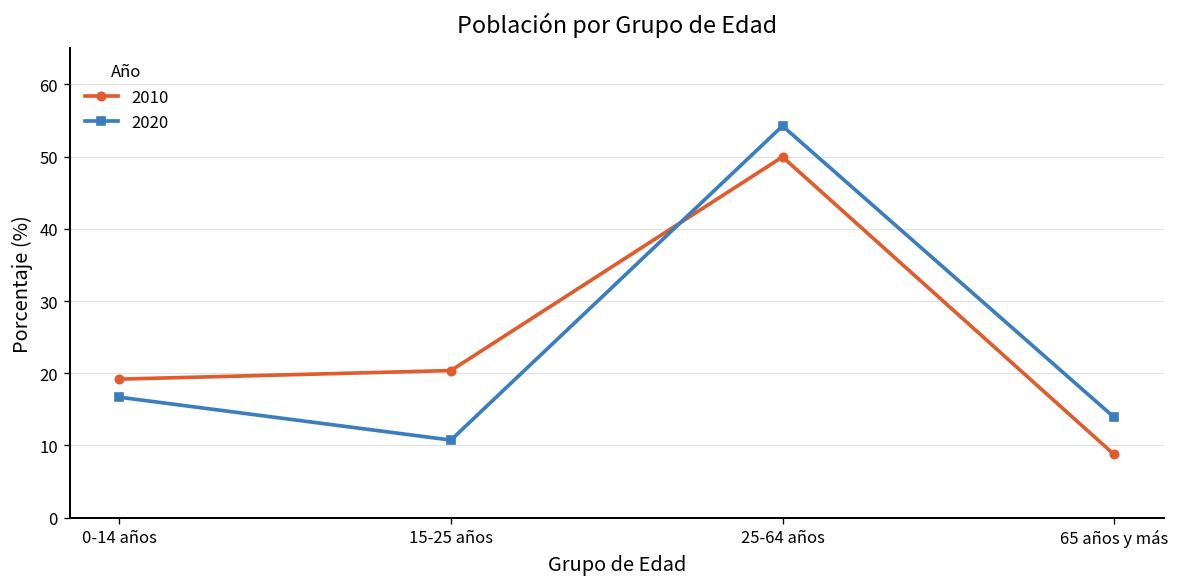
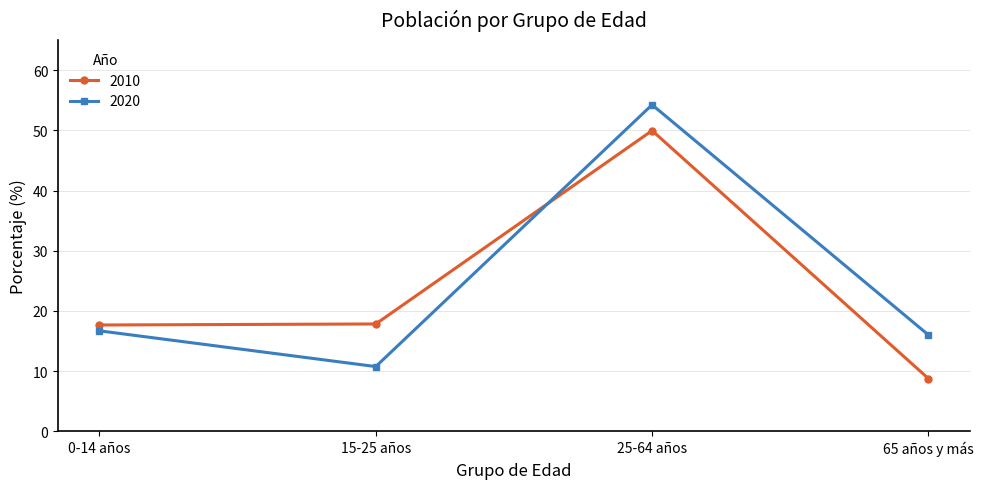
2010, 0-14 años: 19 -> 18
2010, 15-25 años: 20 -> 18
2020, 65 años y más: 14 -> 16
